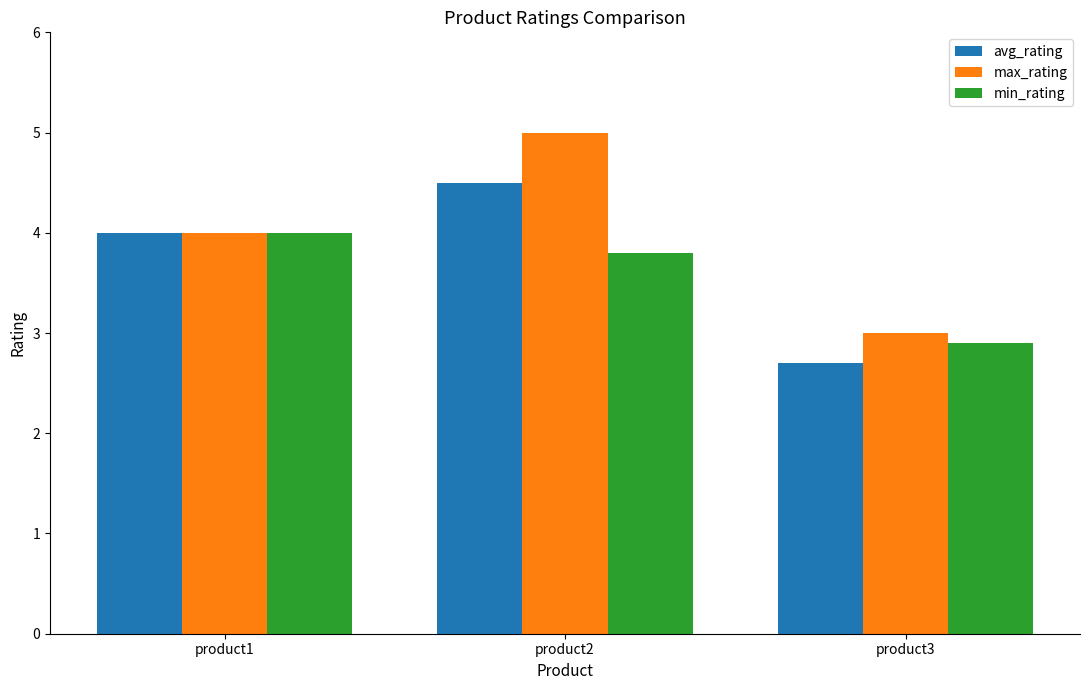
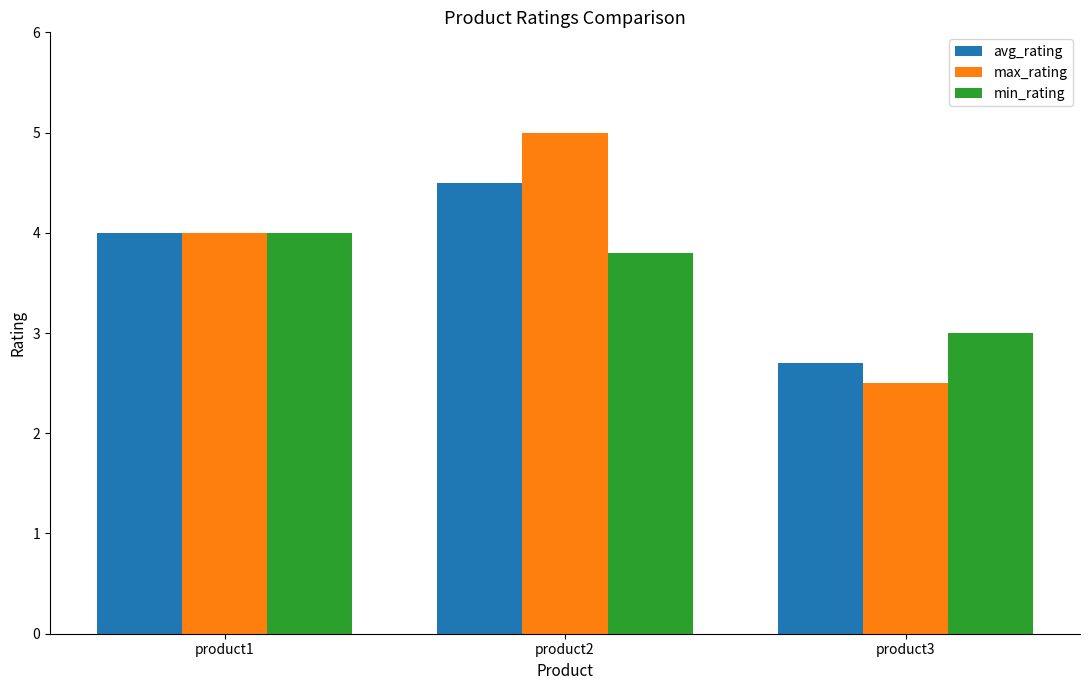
max_rating, product3: 3.0 -> 2.5
min_rating, product3: 2.9 -> 3.0
